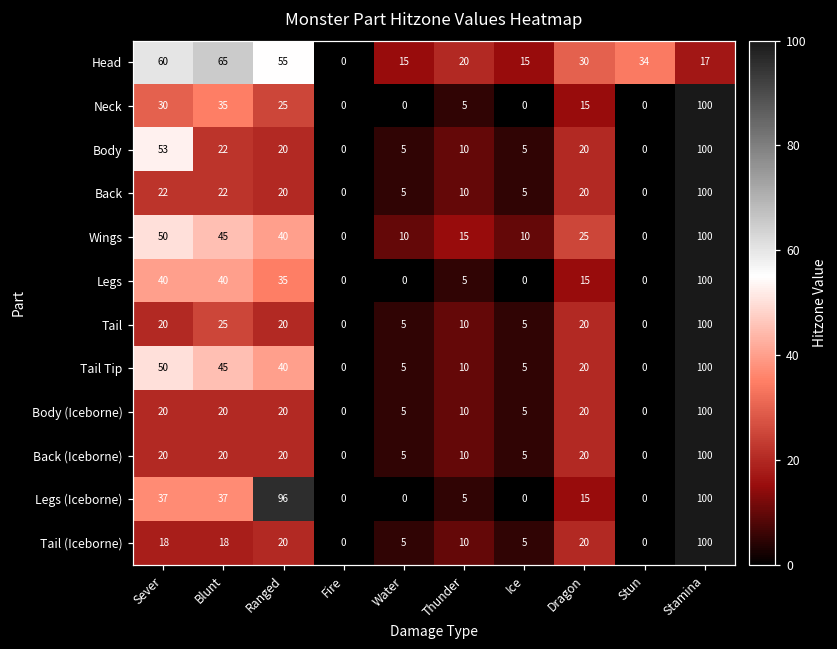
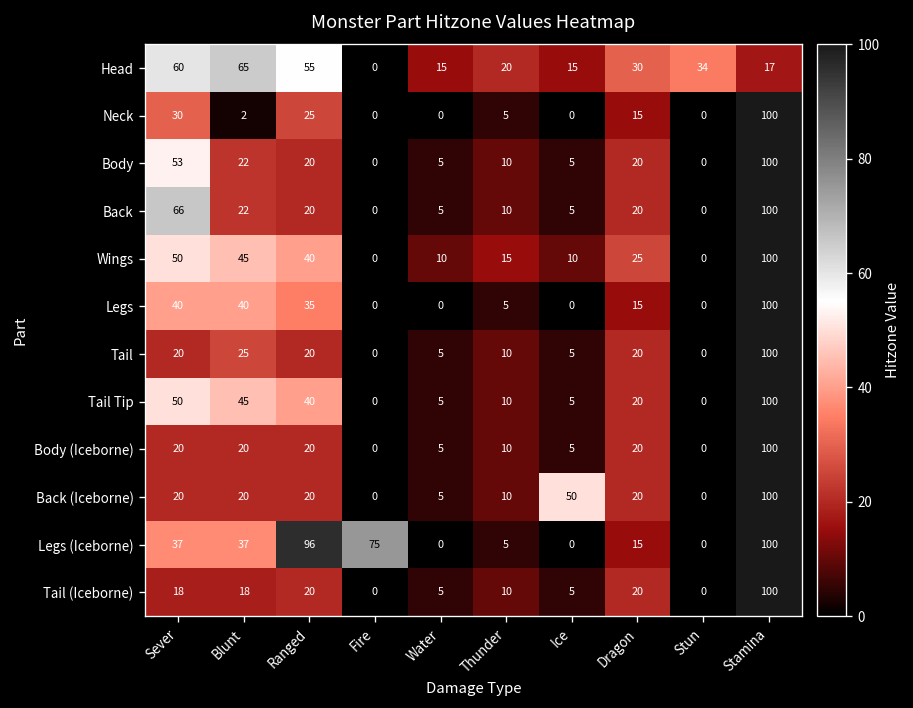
Neck, Blunt: 35 -> 2
Back, Sever: 22 -> 66
Back (Iceborne), Ice: 5 -> 50
Legs (Iceborne), Fire: 0 -> 75
